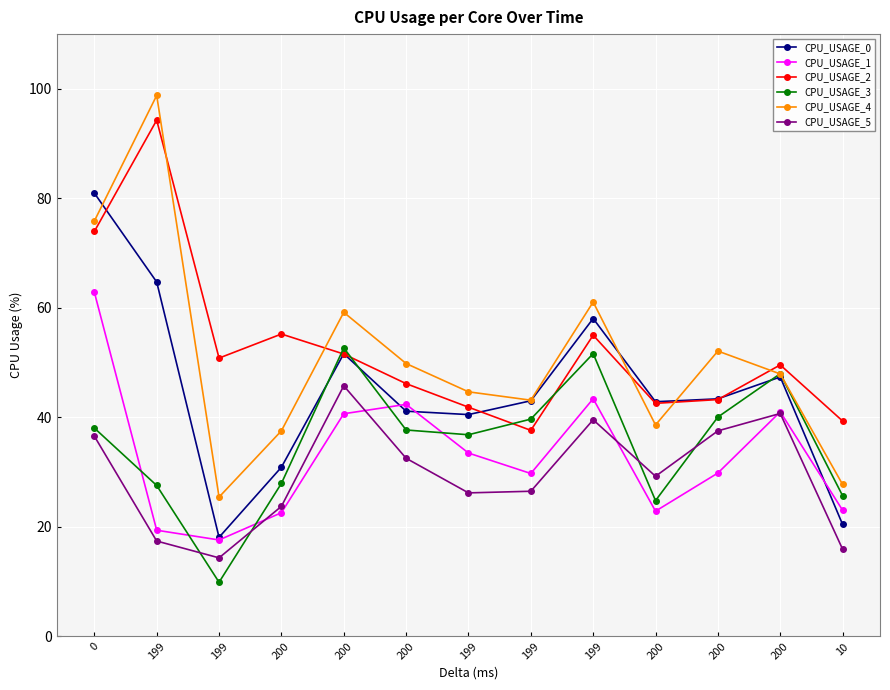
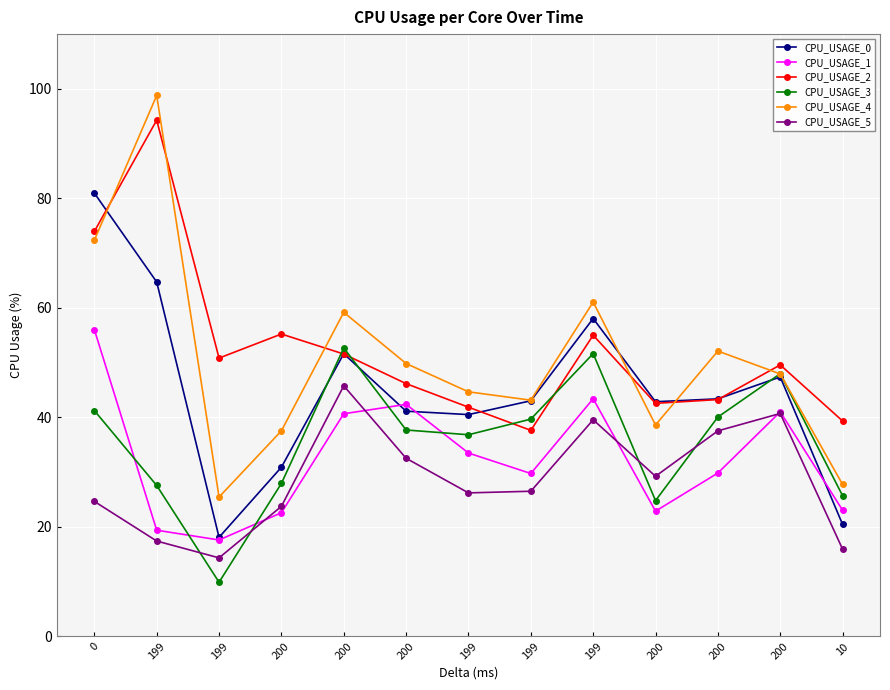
CPU_USAGE_1, 0: 63 -> 56
CPU_USAGE_3, 0: 38 -> 41
CPU_USAGE_4, 0: 76 -> 72
CPU_USAGE_5, 0: 37 -> 25
